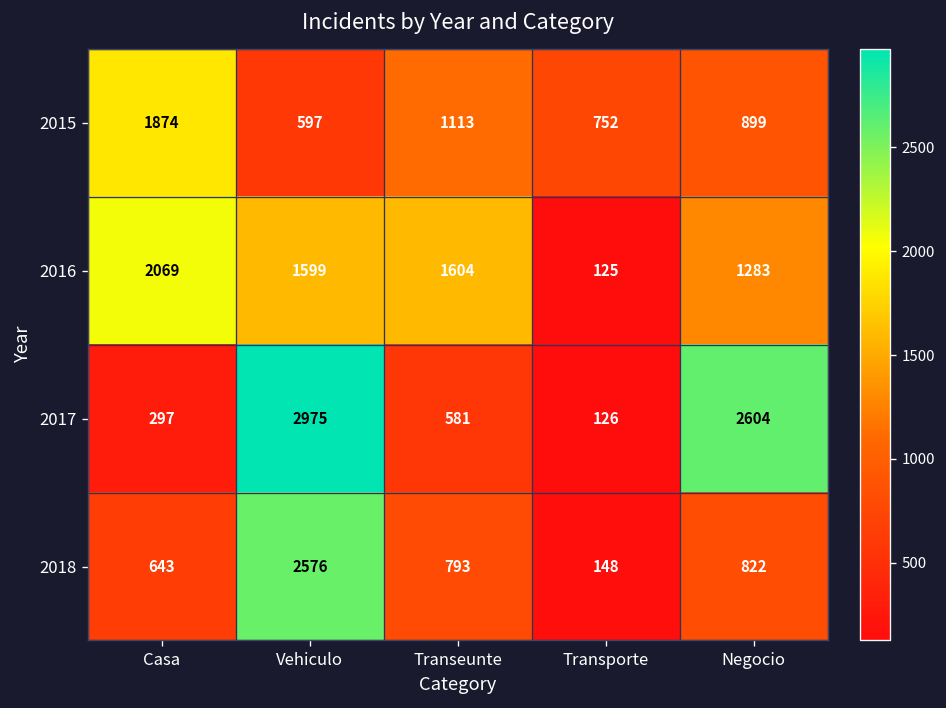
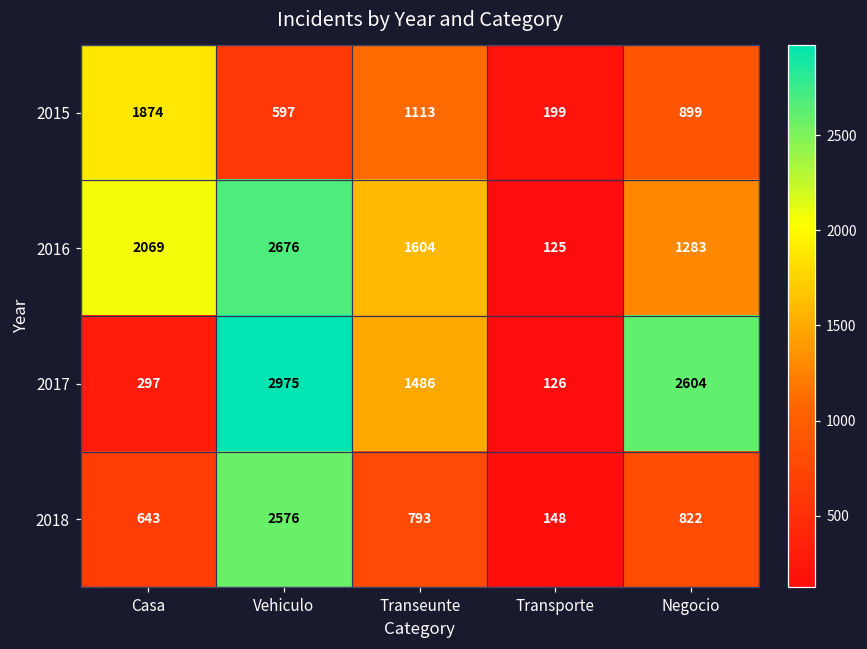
2015, Transporte: 752 -> 199
2016, Vehiculo: 1599 -> 2676
2017, Transeunte: 581 -> 1486
